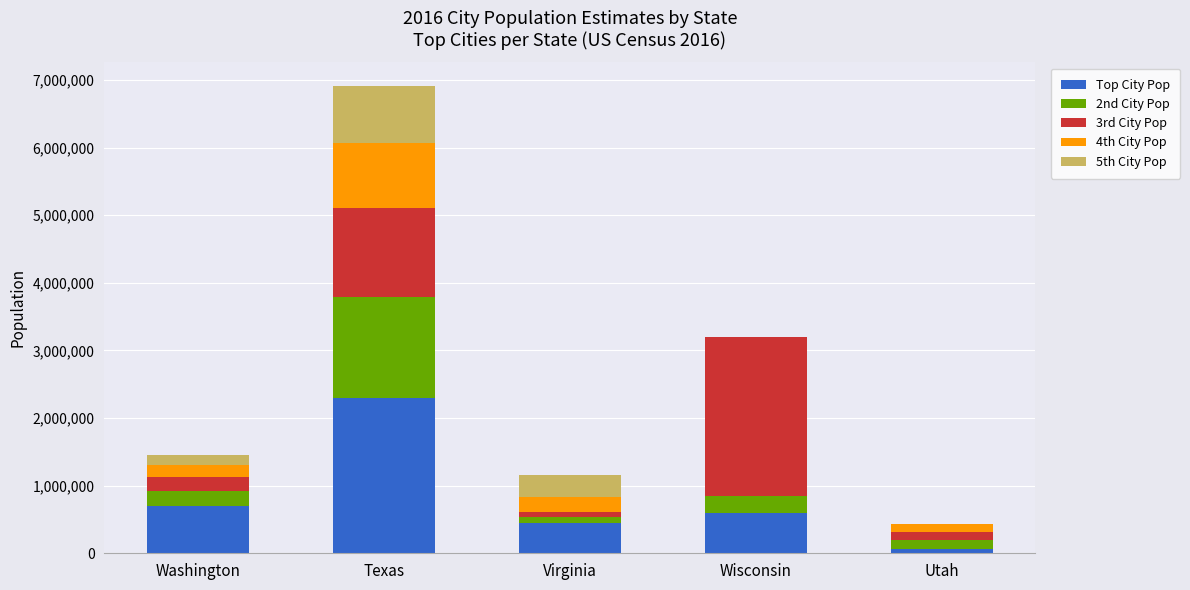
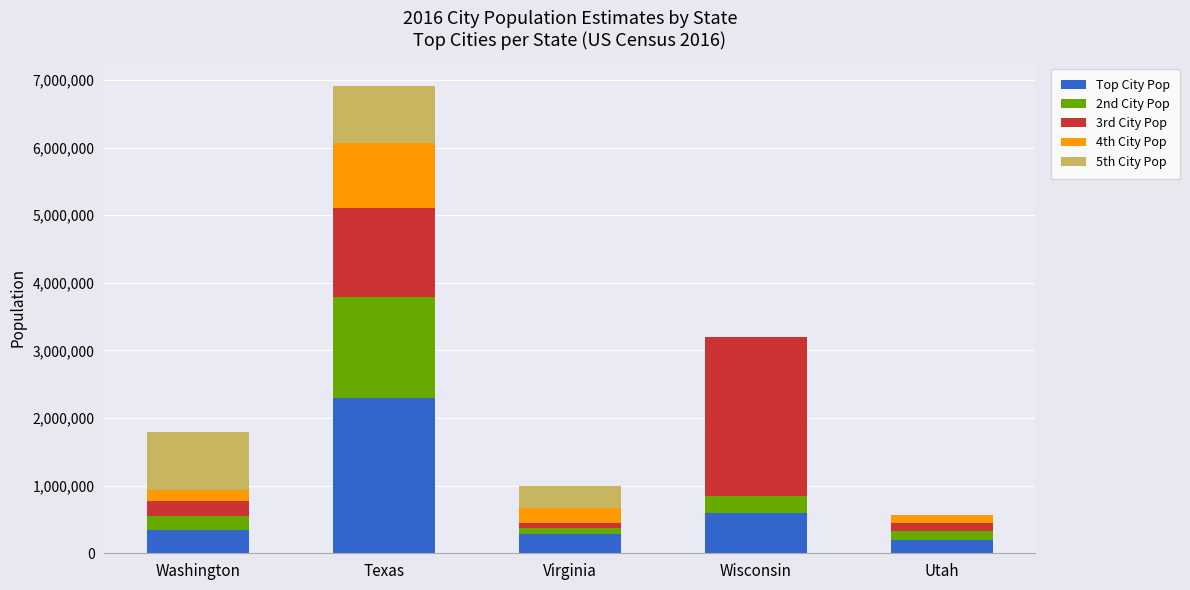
Top City Pop, Washington: 700,000 -> 300,000
5th City Pop, Washington: 100,000 -> 800,000
Top City Pop, Virginia: 500,000 -> 300,000
Top City Pop, Utah: 100,000 -> 200,000
